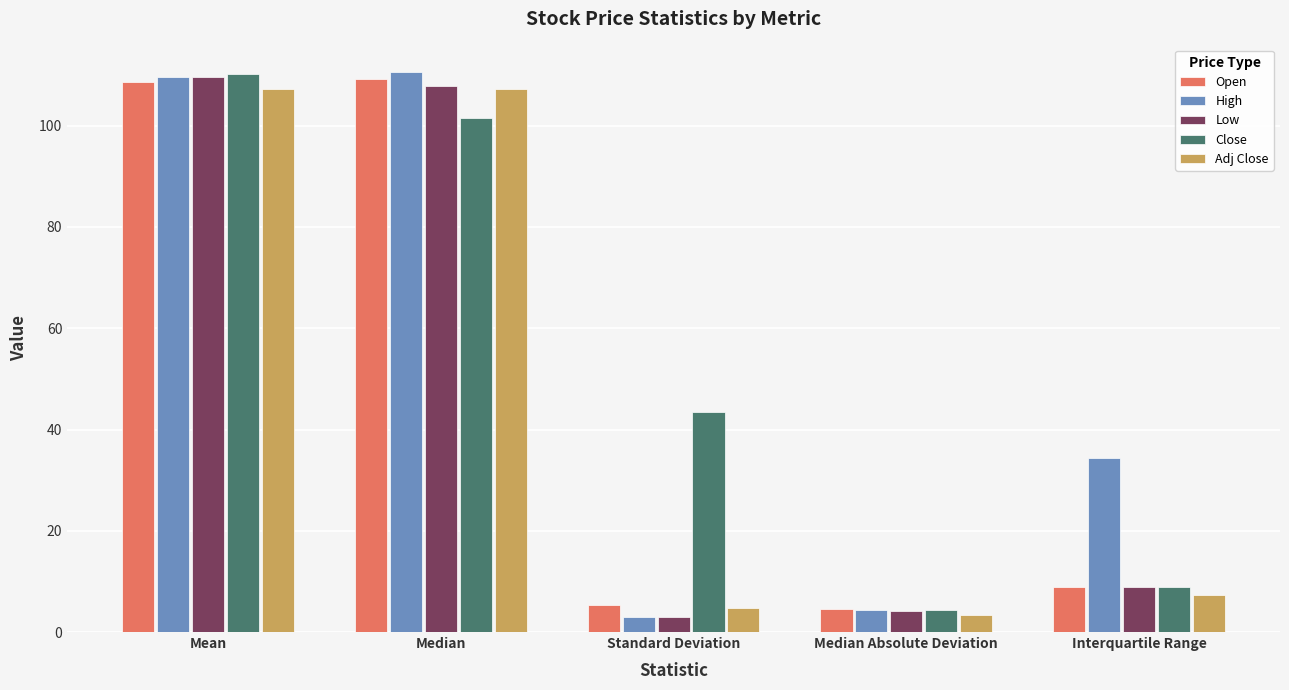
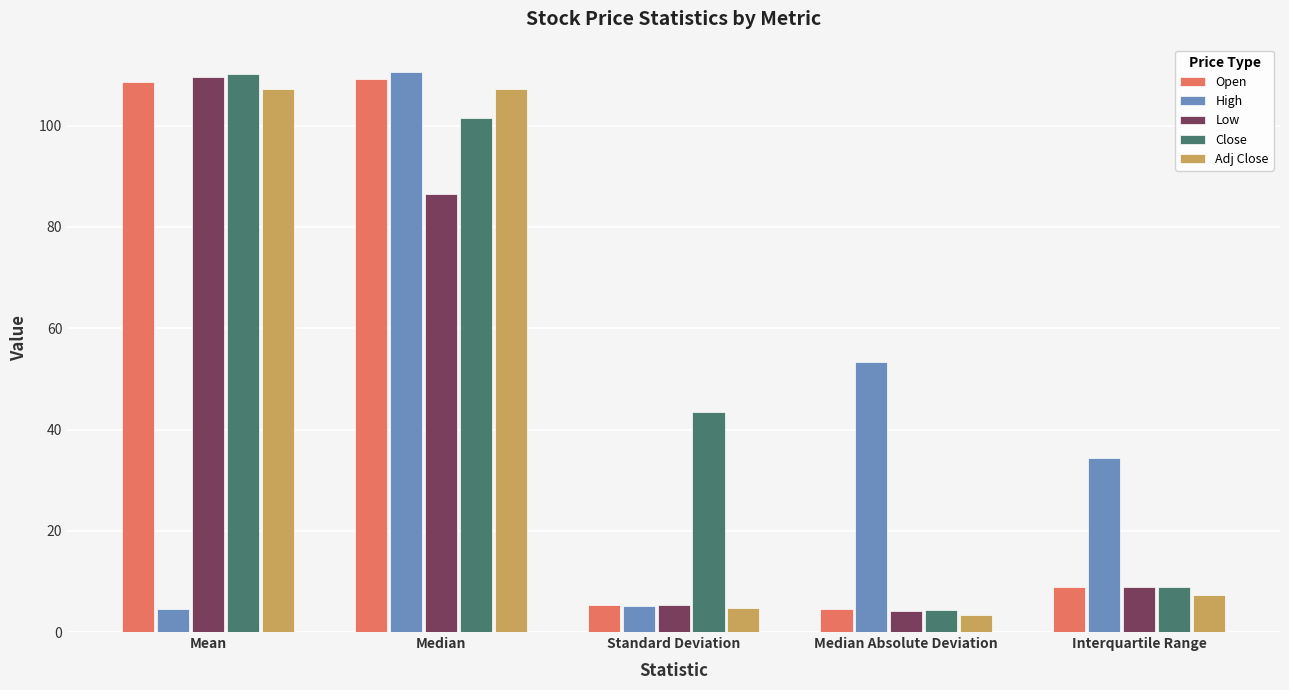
High, Mean: 110 -> 5
Low, Median: 108 -> 87
High, Standard Deviation: 3 -> 5
Low, Standard Deviation: 3 -> 5
High, Median Absolute Deviation: 4 -> 53
